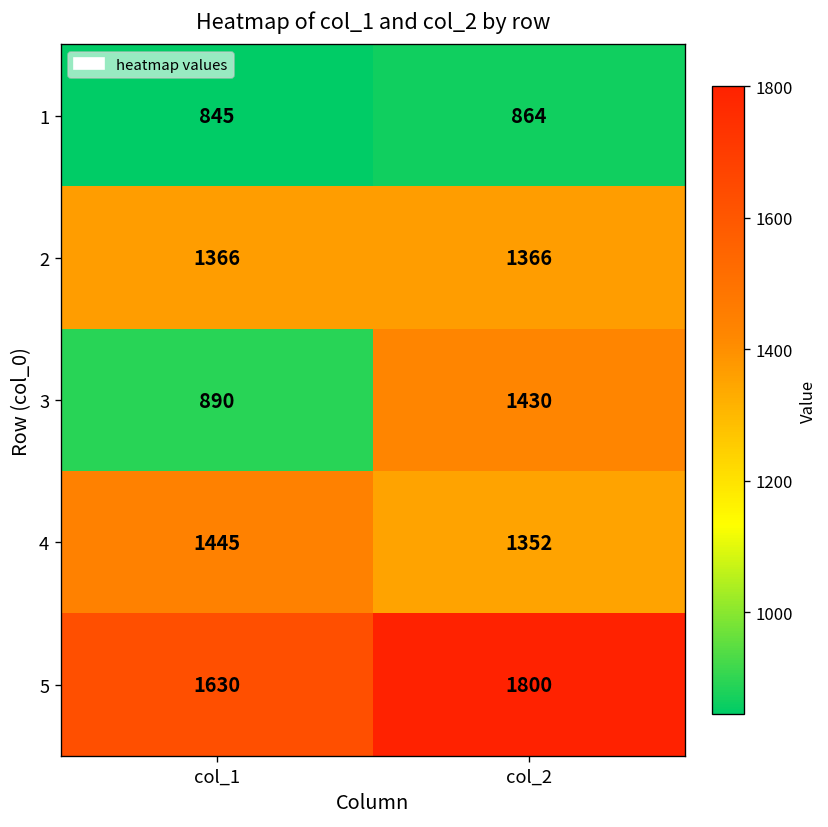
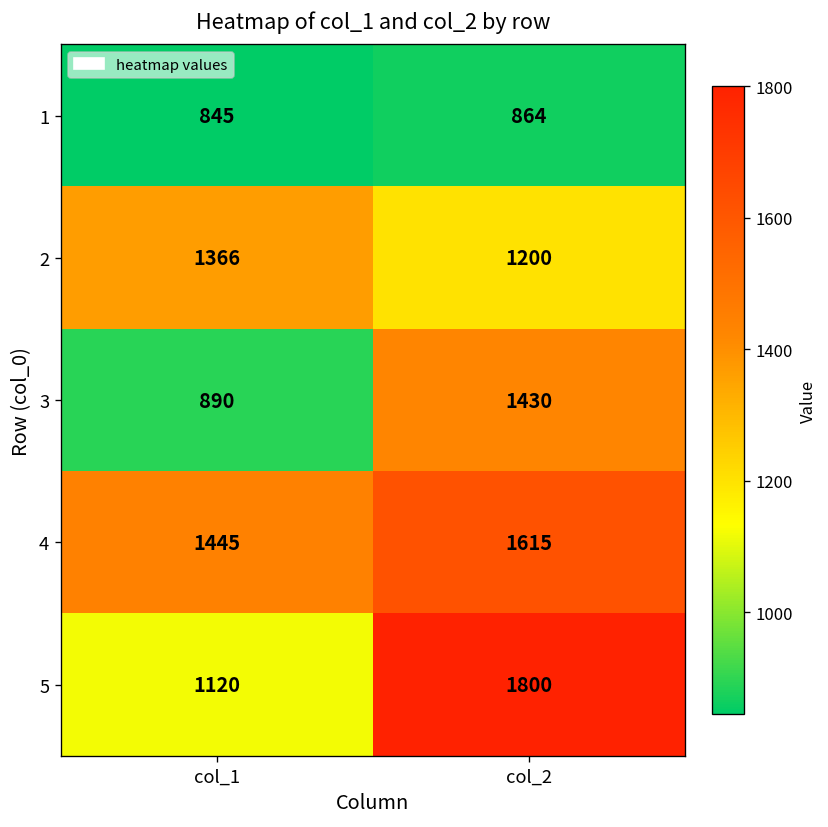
2, col_2: 1366 -> 1200
4, col_2: 1352 -> 1615
5, col_1: 1630 -> 1120
